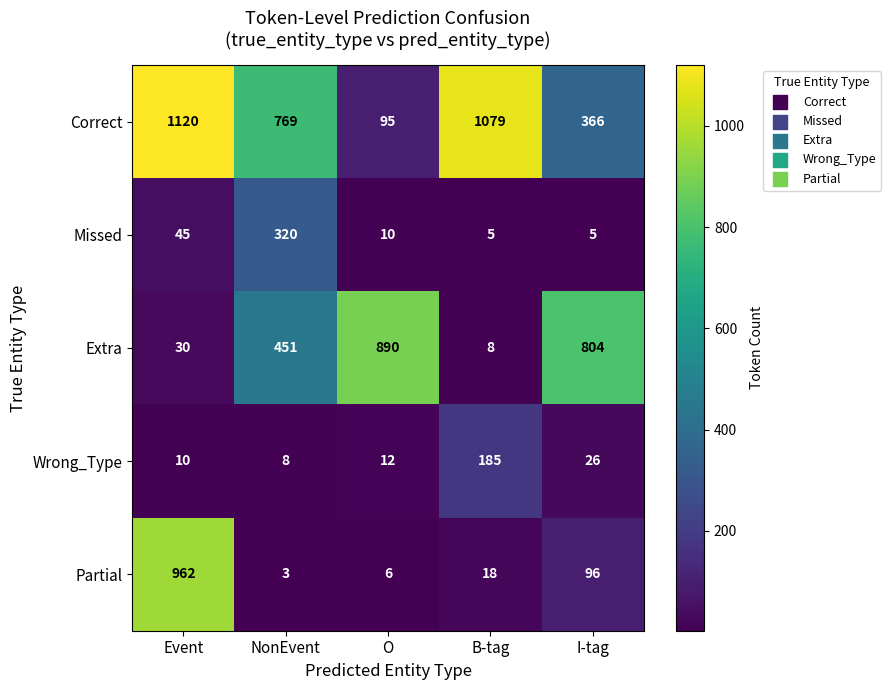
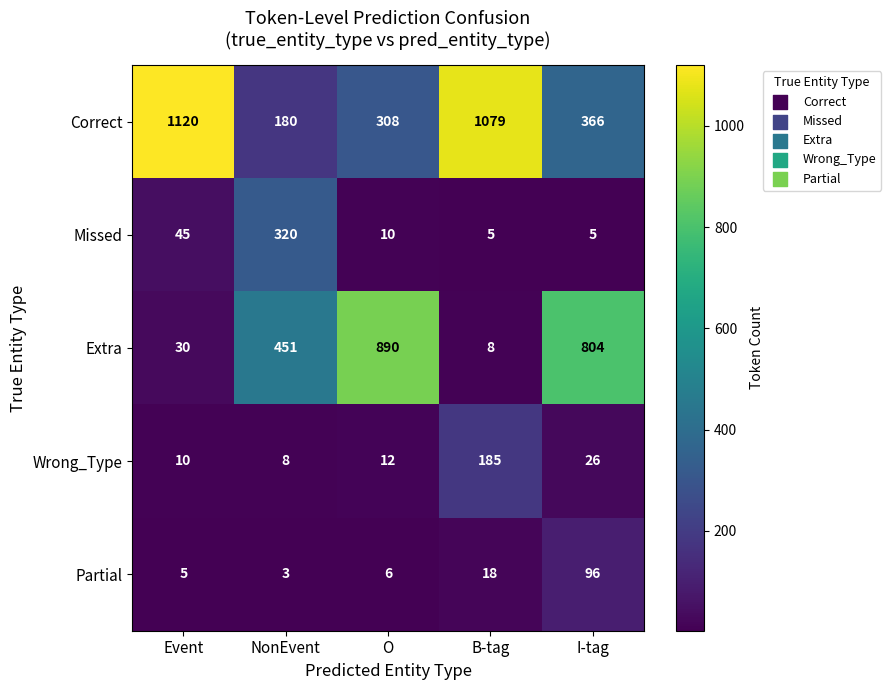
Correct, NonEvent: 769 -> 180
Correct, O: 95 -> 308
Partial, Event: 962 -> 5
